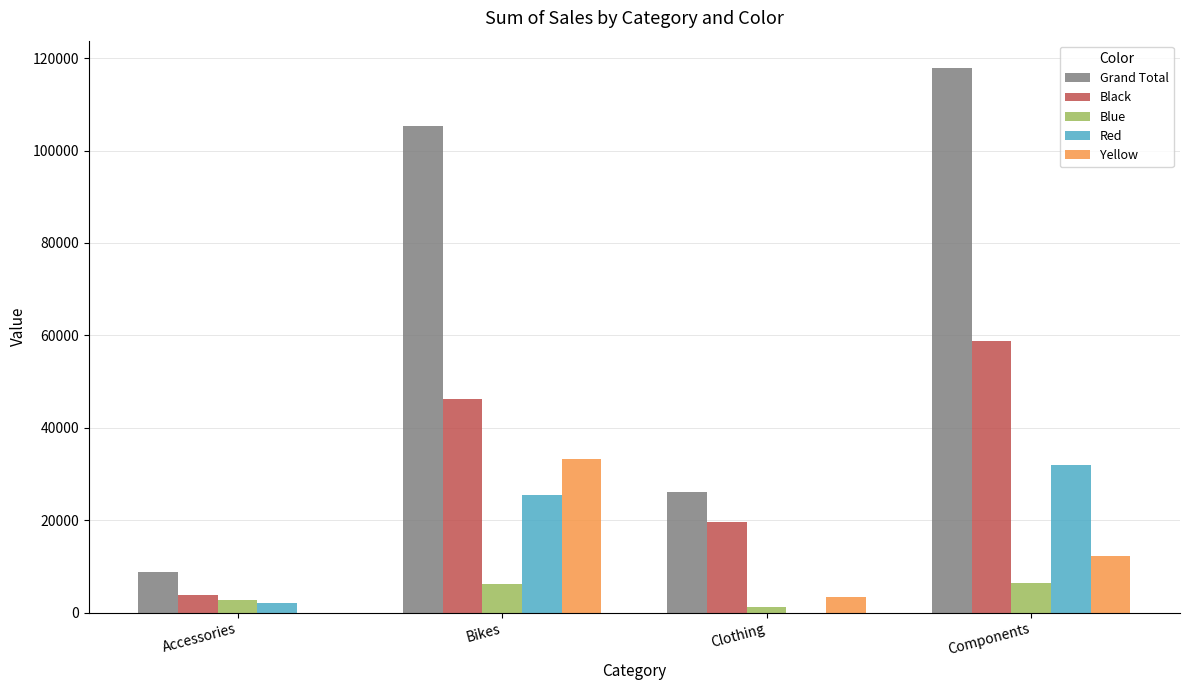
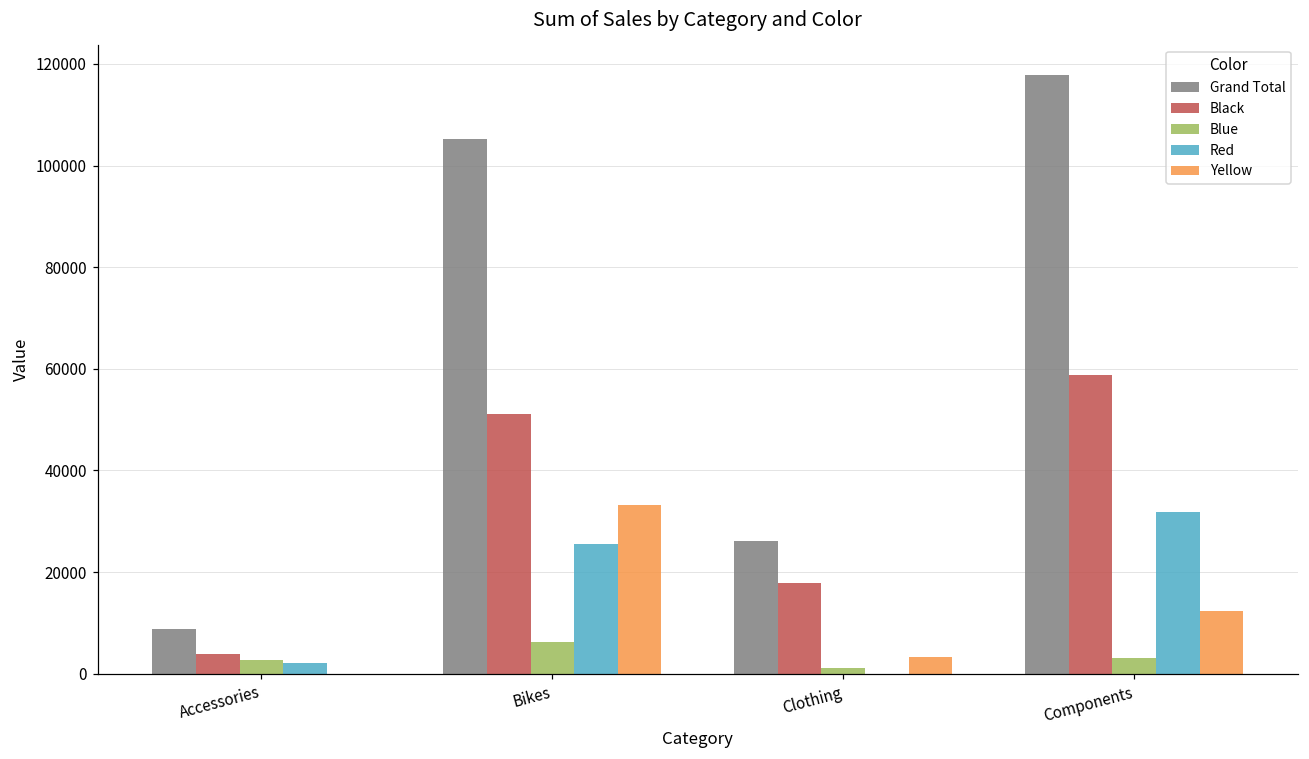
Black, Bikes: 46000 -> 51000
Black, Clothing: 20000 -> 18000
Blue, Components: 6000 -> 3000
